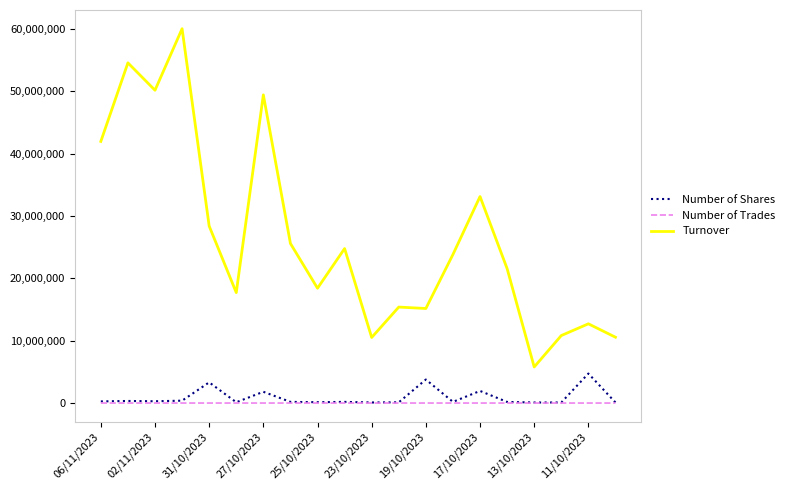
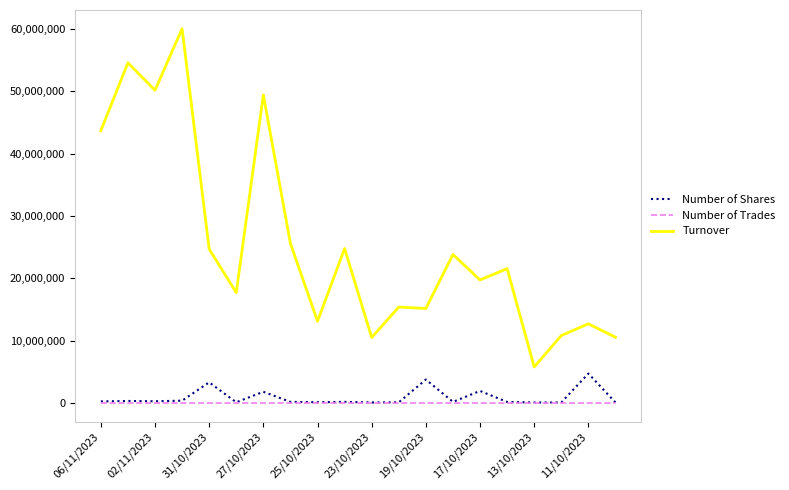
Turnover, 06/11/2023: 42,000,000 -> 44,000,000
Turnover, 31/10/2023: 28,000,000 -> 25,000,000
Turnover, 25/10/2023: 18,000,000 -> 13,000,000
Turnover, 17/10/2023: 33,000,000 -> 20,000,000
